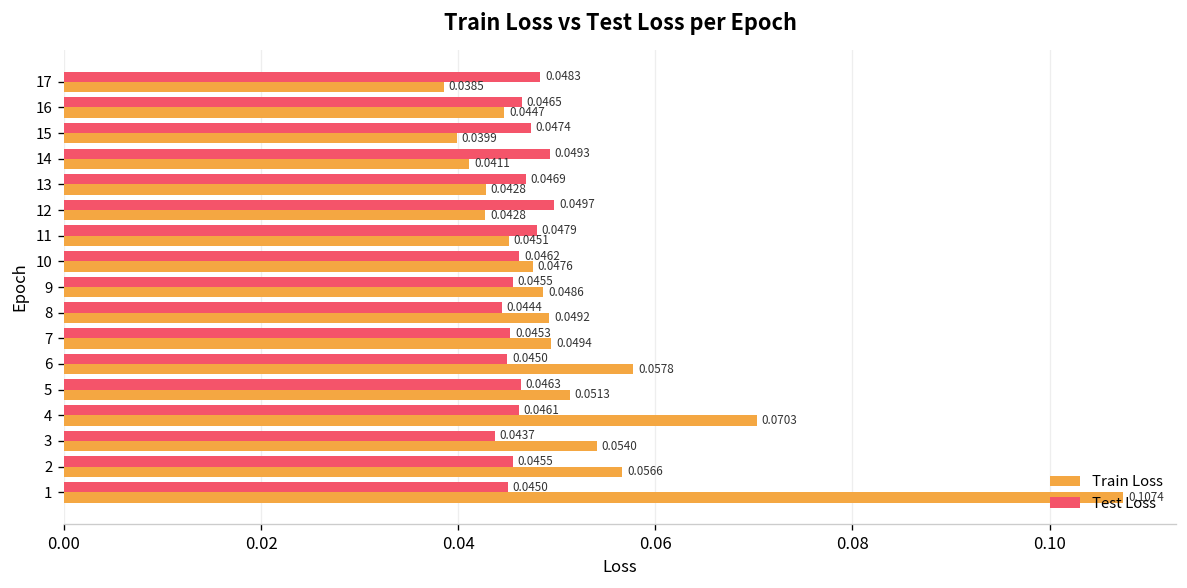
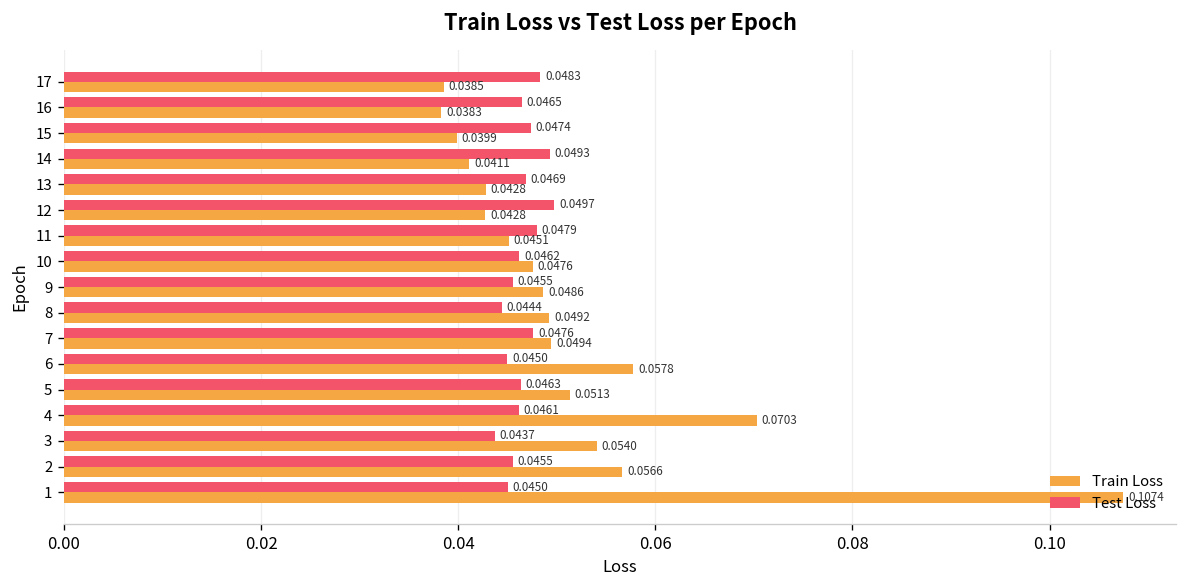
Train Loss, 16: 0.0447 -> 0.0383
Test Loss, 7: 0.0453 -> 0.0476
